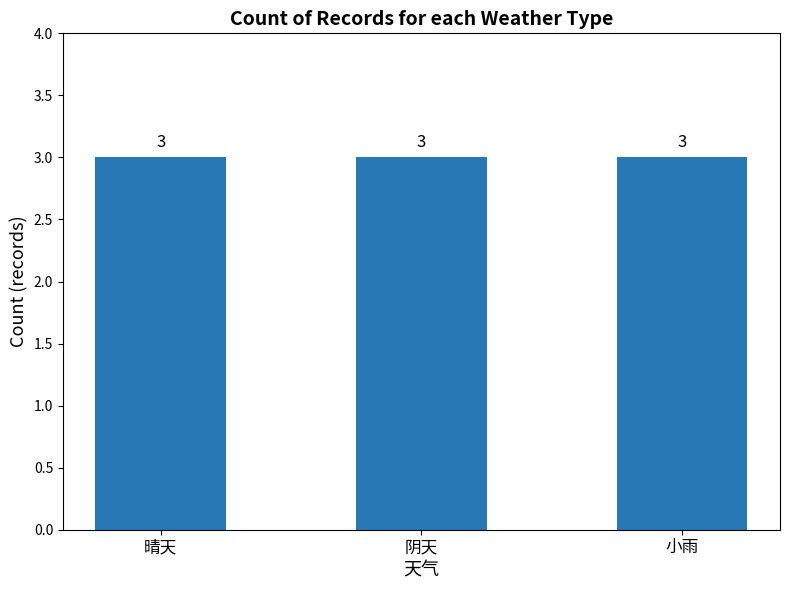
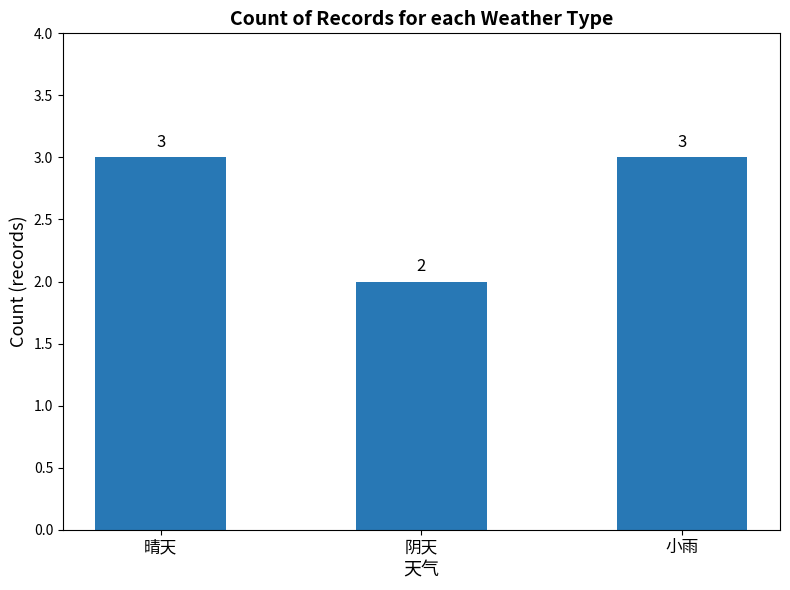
阴天: 3 -> 2
